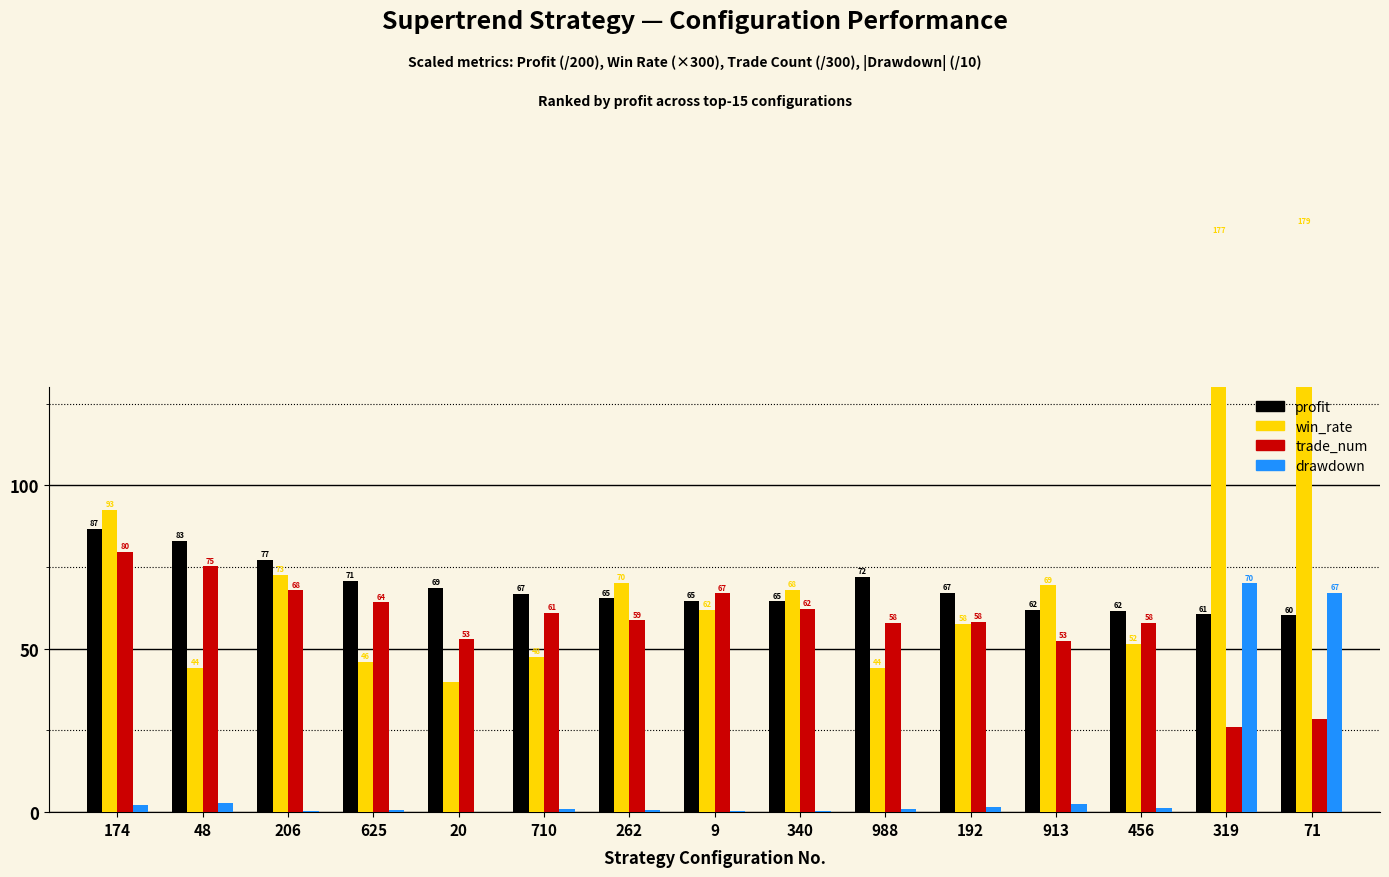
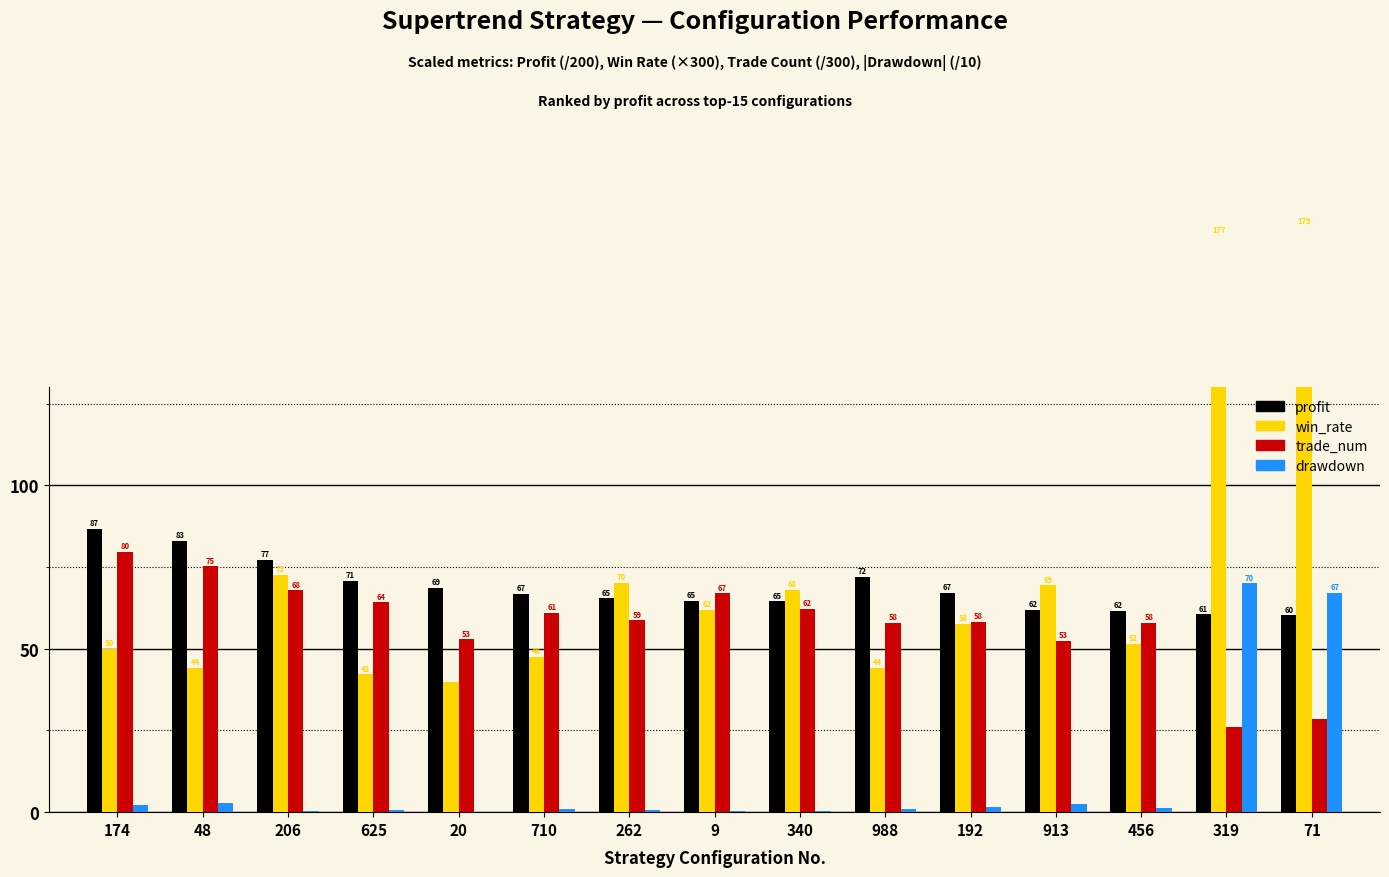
win_rate, 174: 93 -> 50
win_rate, 625: 46 -> 42
